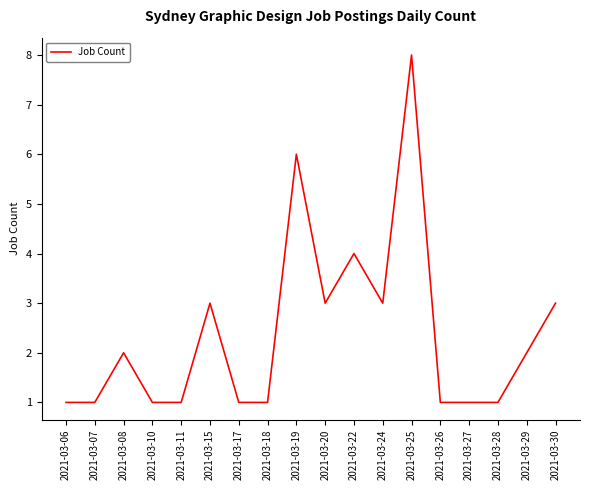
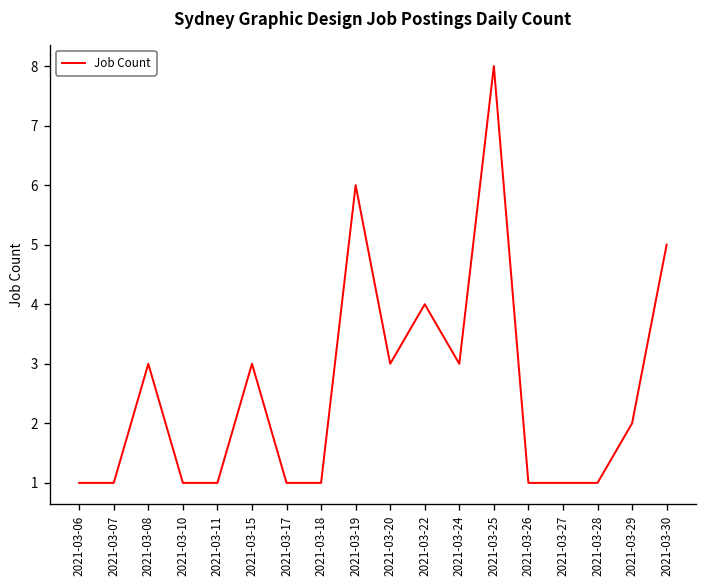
2021-03-08: 2 -> 3
2021-03-30: 3 -> 5
